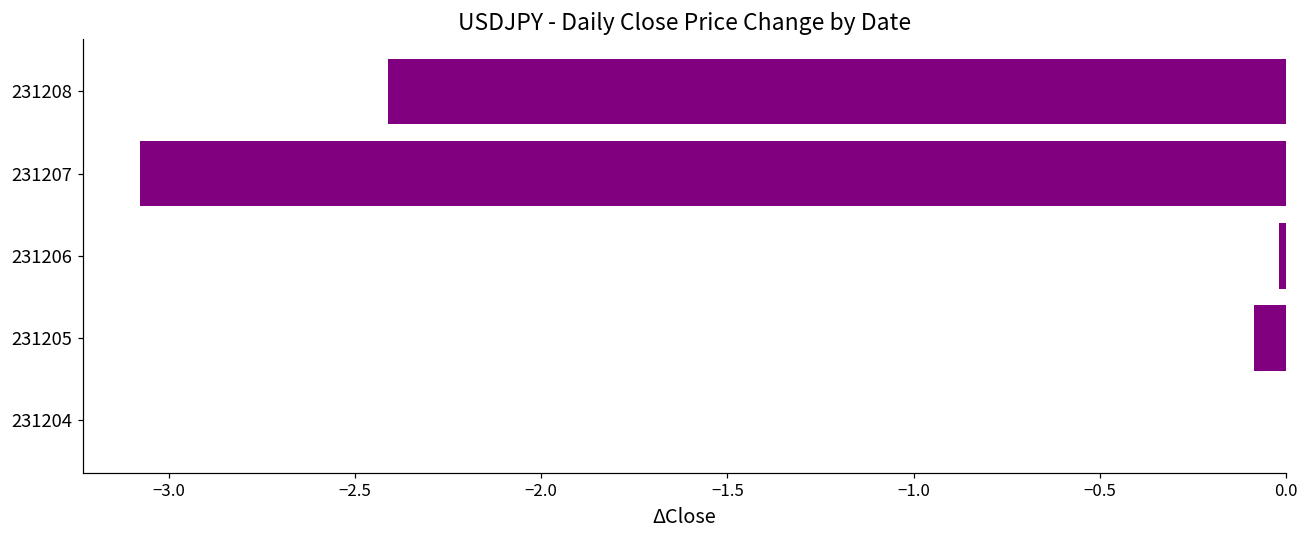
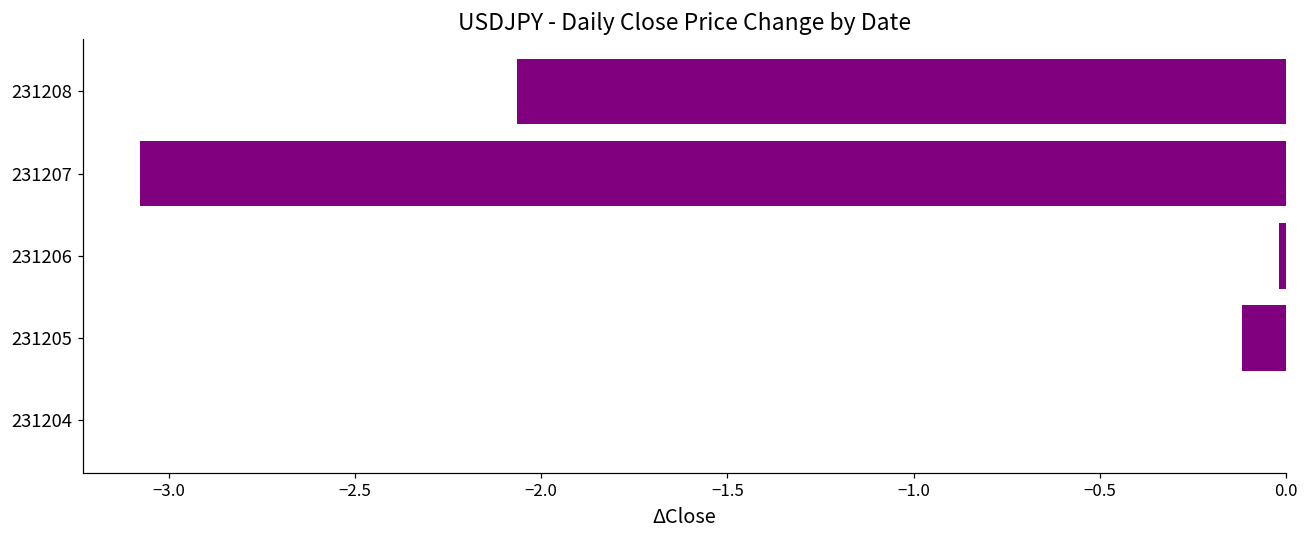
231208: -2.41 -> -2.07
231205: -0.09 -> -0.12
